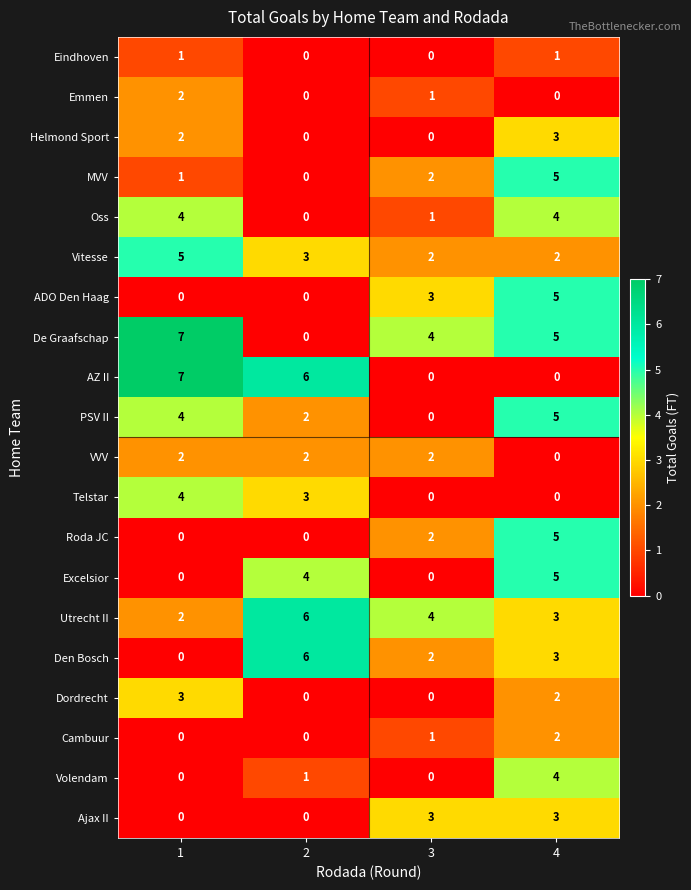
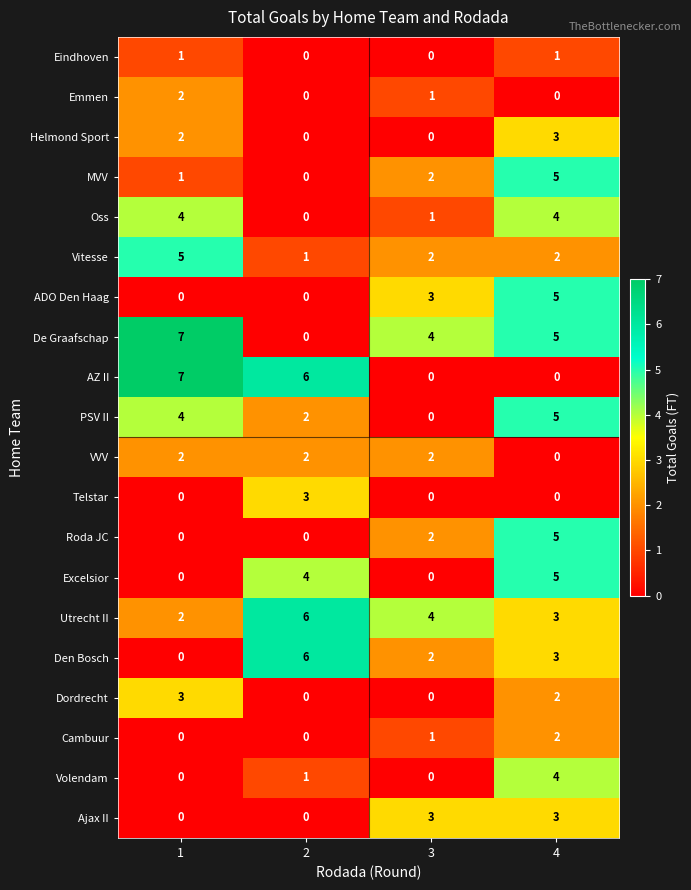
Vitesse, 2: 3 -> 1
Telstar, 1: 4 -> 0
